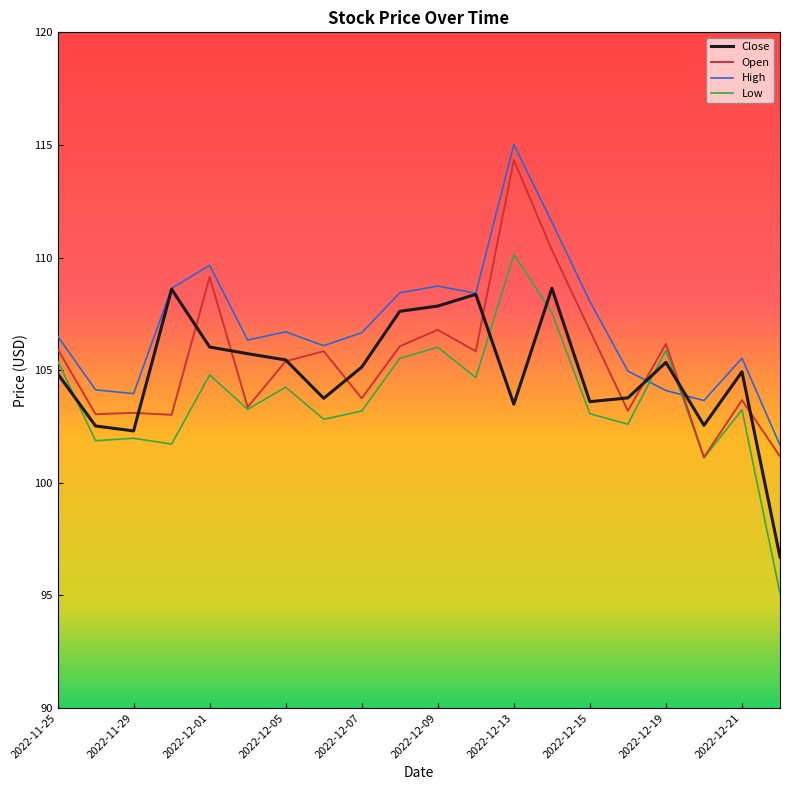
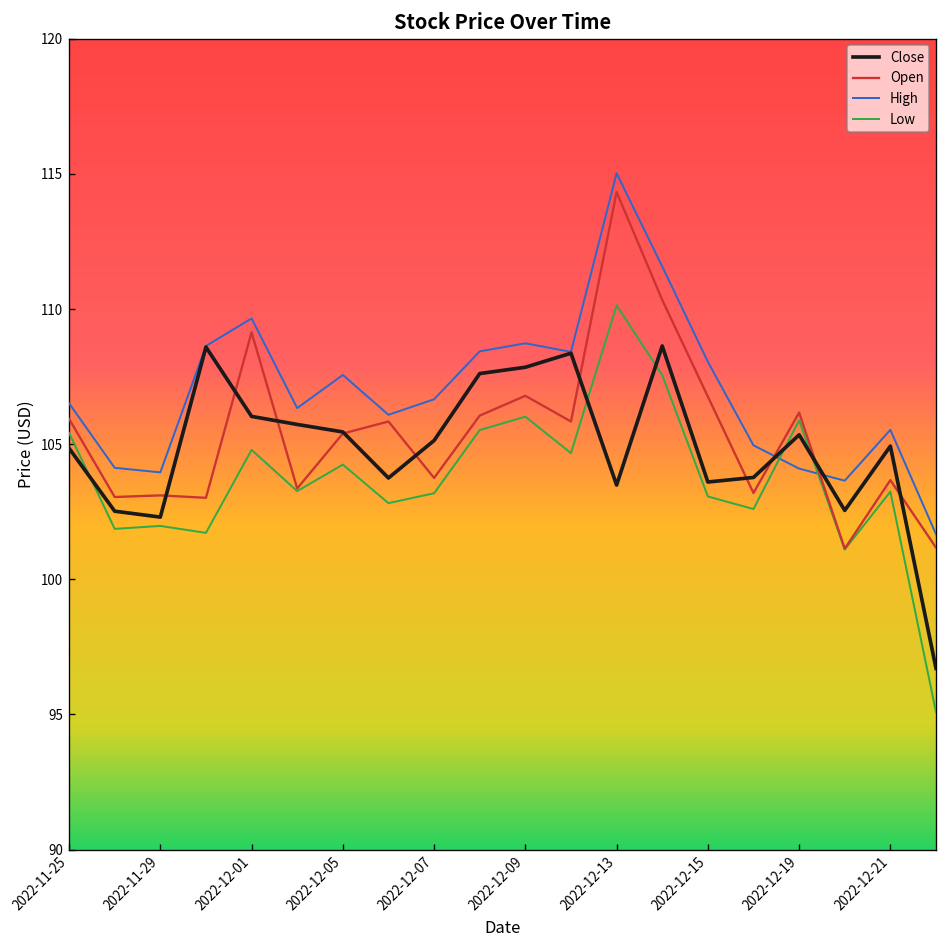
High, 2022-12-05: 106.7 -> 107.6
